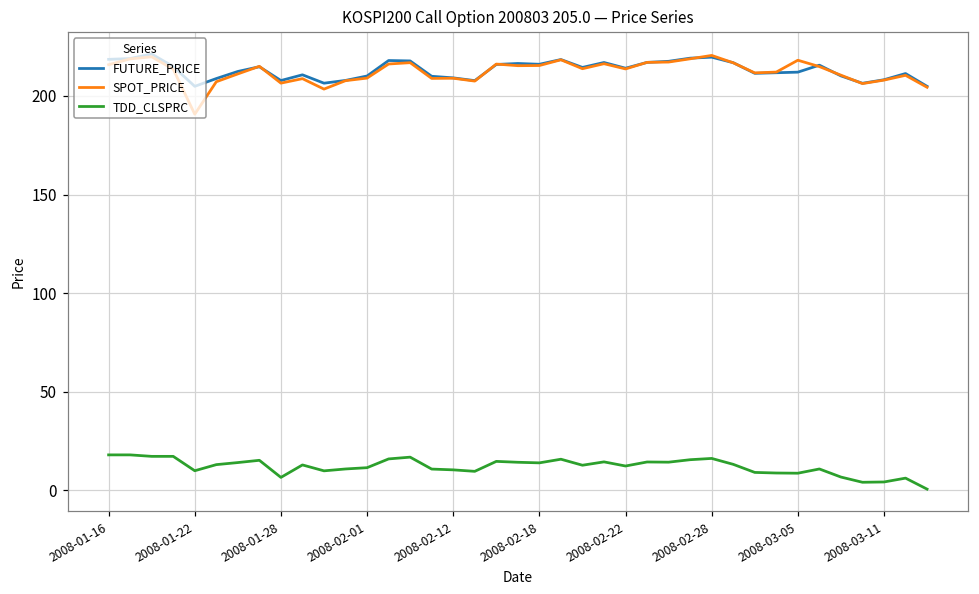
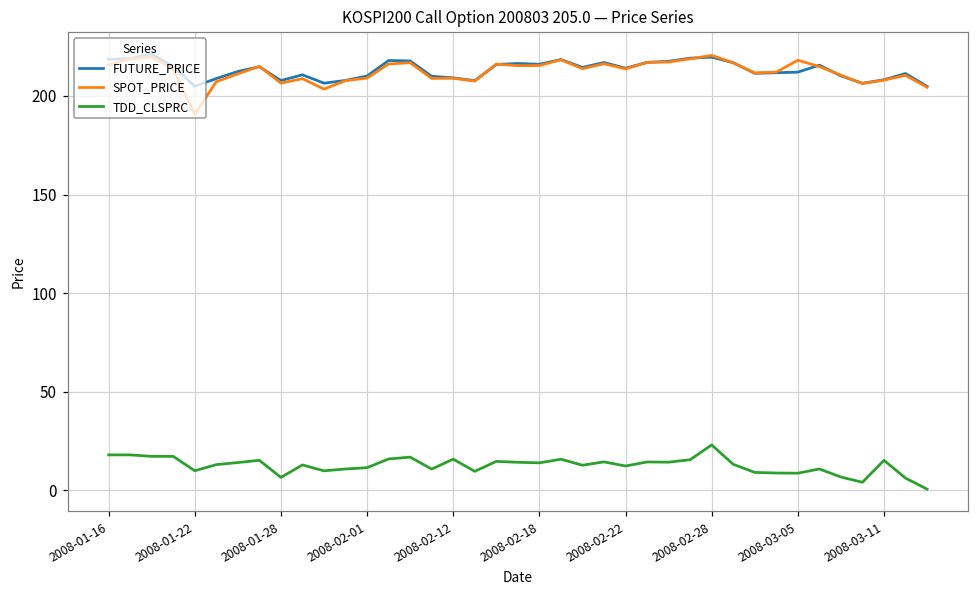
TDD_CLSPRC, 2008-02-12: 10 -> 16
TDD_CLSPRC, 2008-02-28: 16 -> 23
TDD_CLSPRC, 2008-03-11: 4 -> 15
